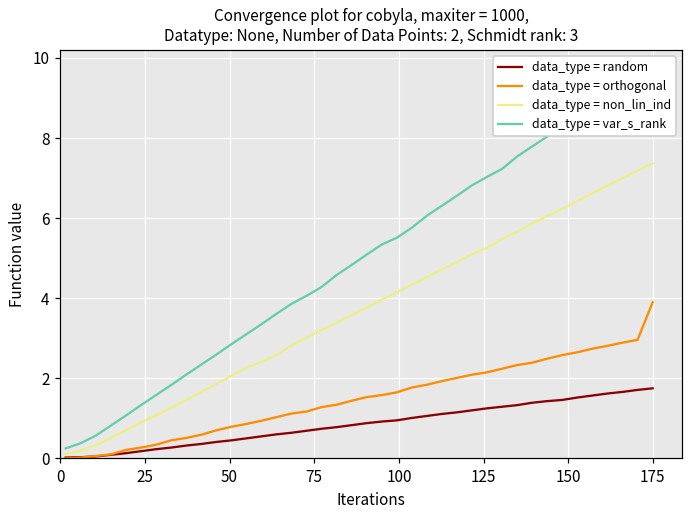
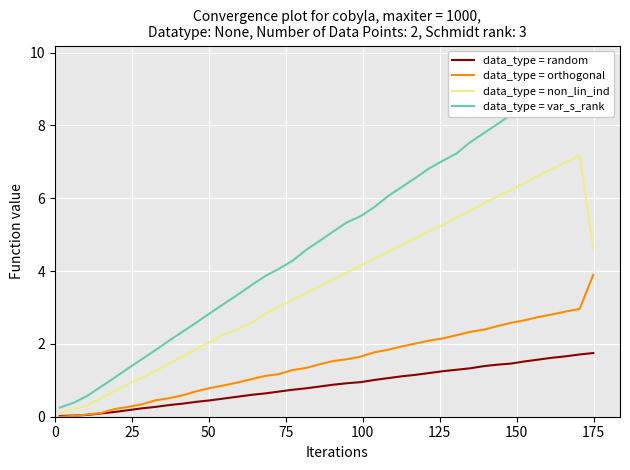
data_type = non_lin_ind, 175: 7.4 -> 4.6
